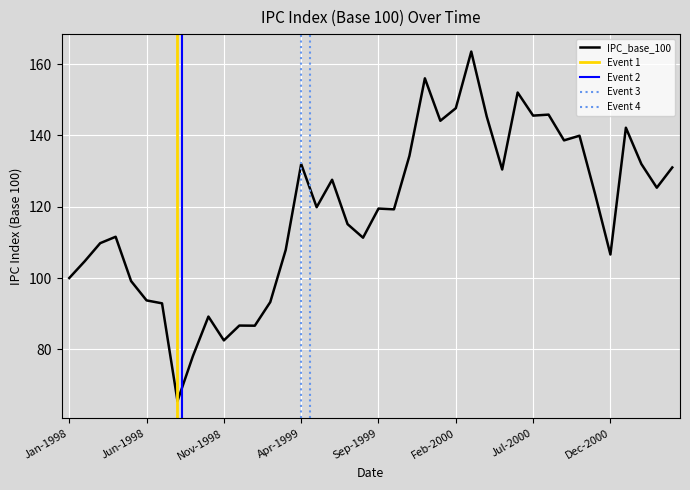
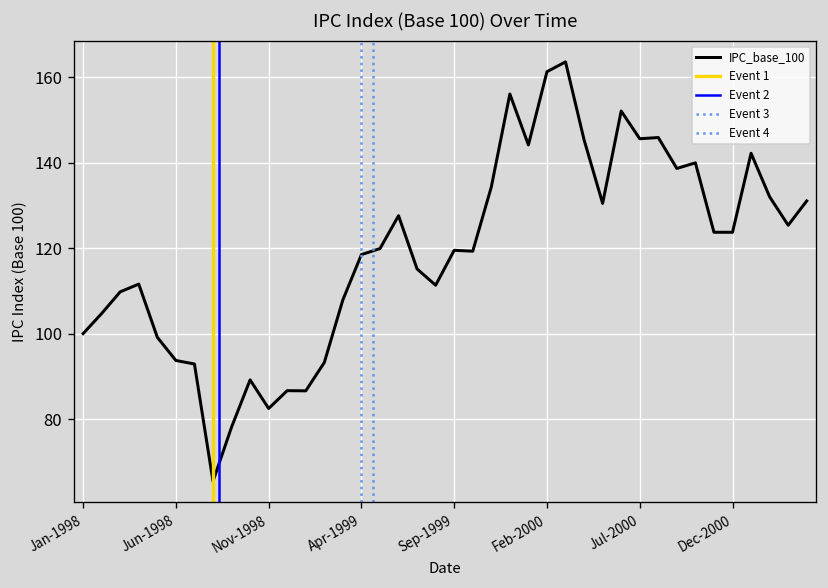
Apr-1999: 132 -> 118
Feb-2000: 148 -> 161
Dec-2000: 107 -> 124
